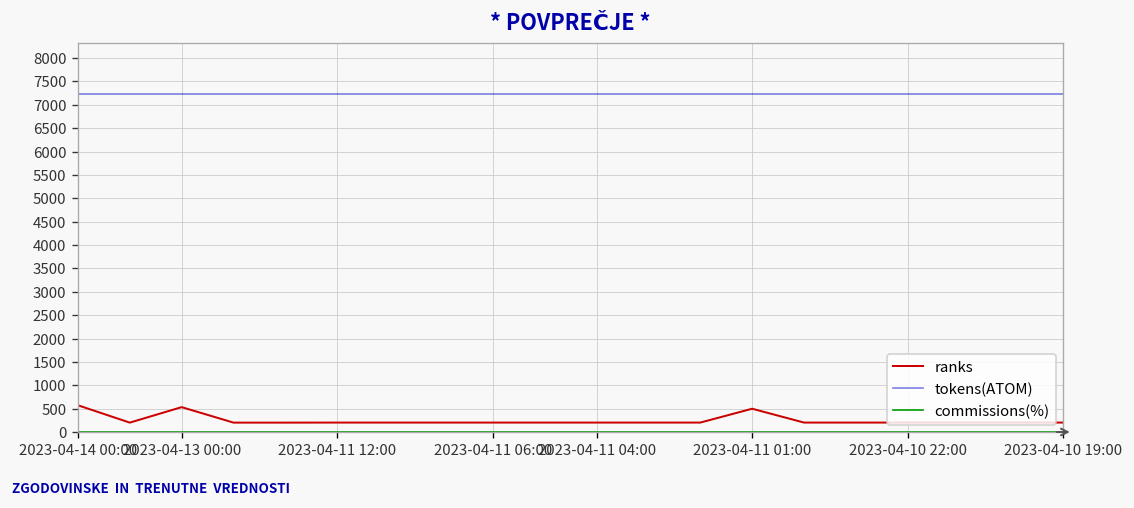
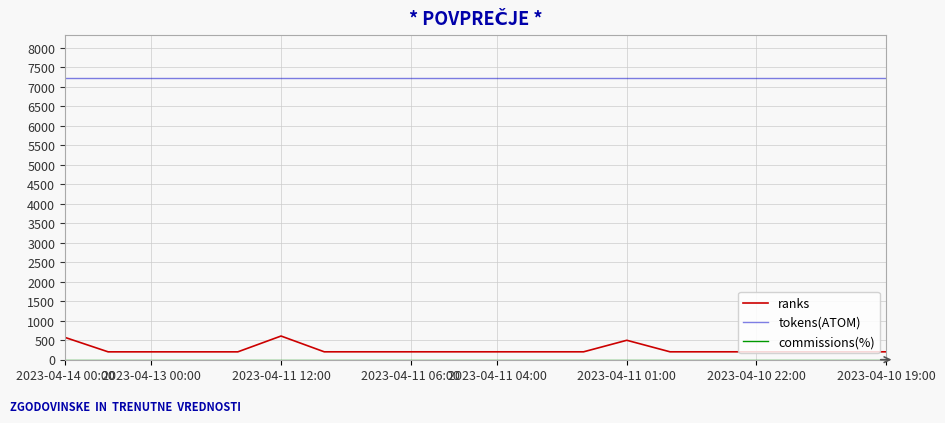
ranks, 2023-04-13 00:00: 500 -> 200
ranks, 2023-04-11 12:00: 200 -> 600
